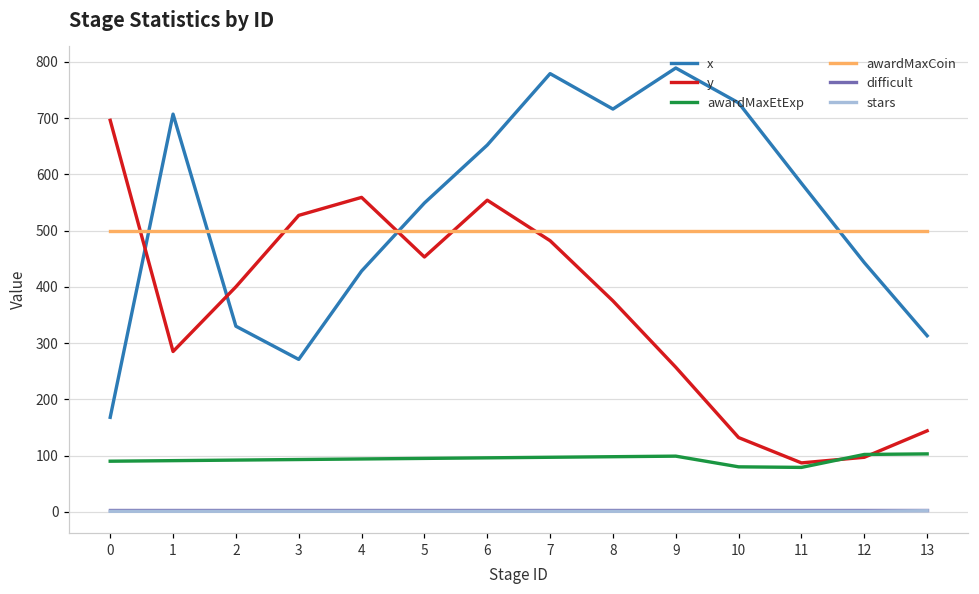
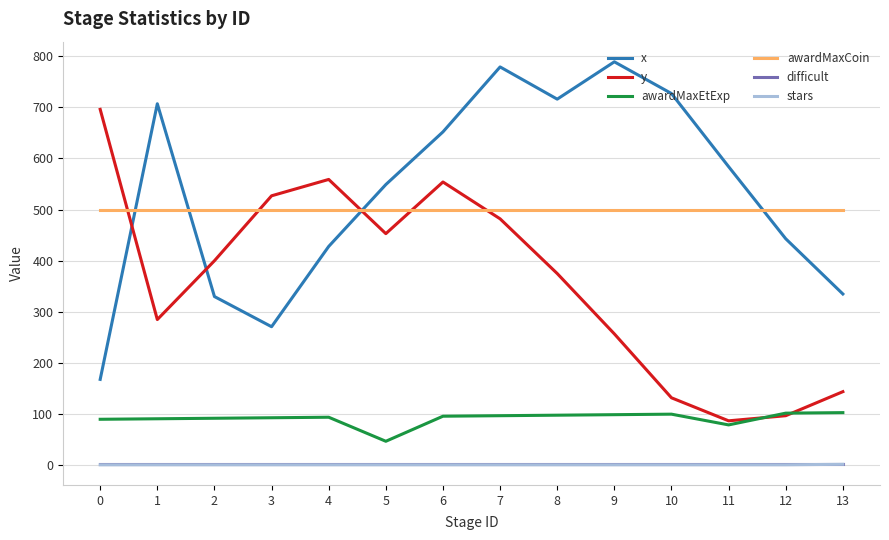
awardMaxEtExp, 5: 100 -> 50
awardMaxEtExp, 10: 80 -> 100
x, 13: 310 -> 340
